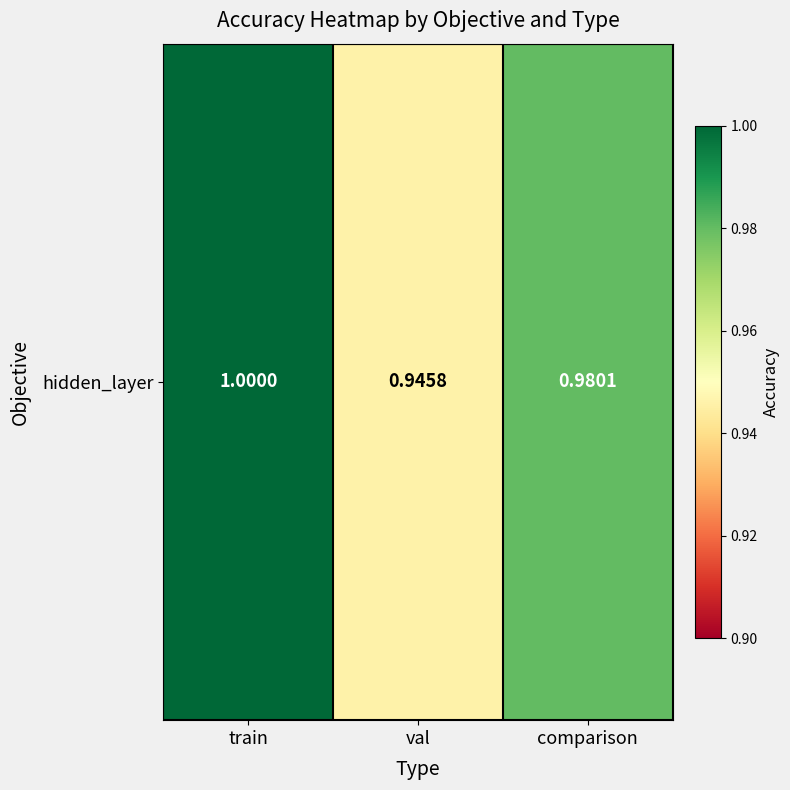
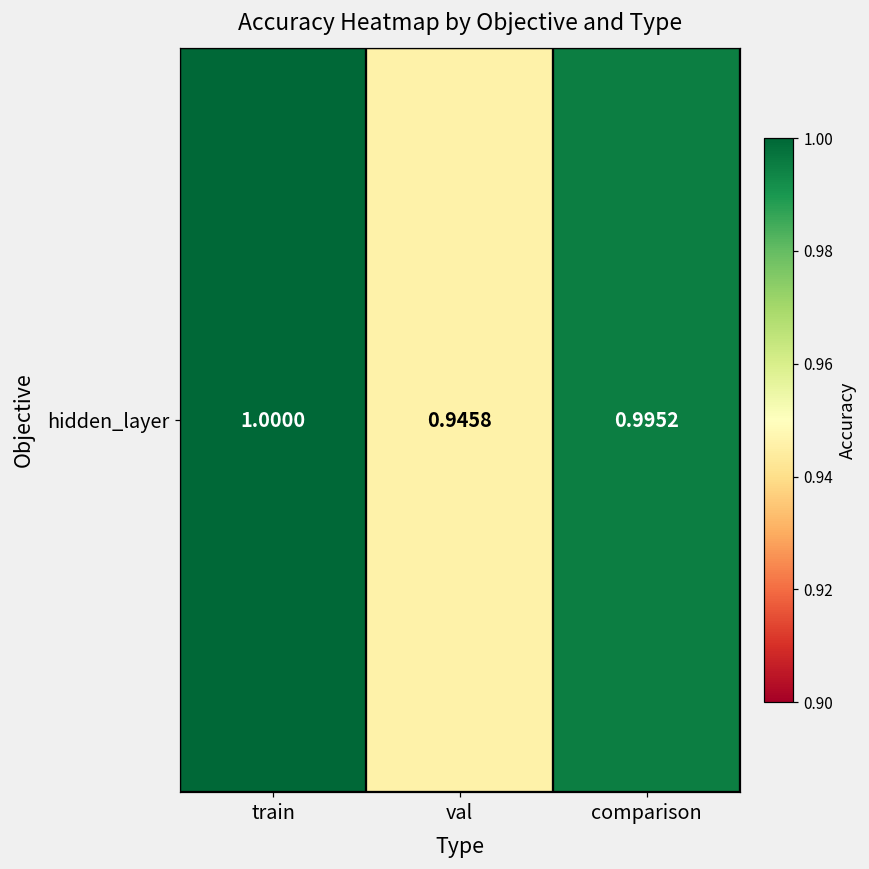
hidden_layer, comparison: 0.9801 -> 0.9952
